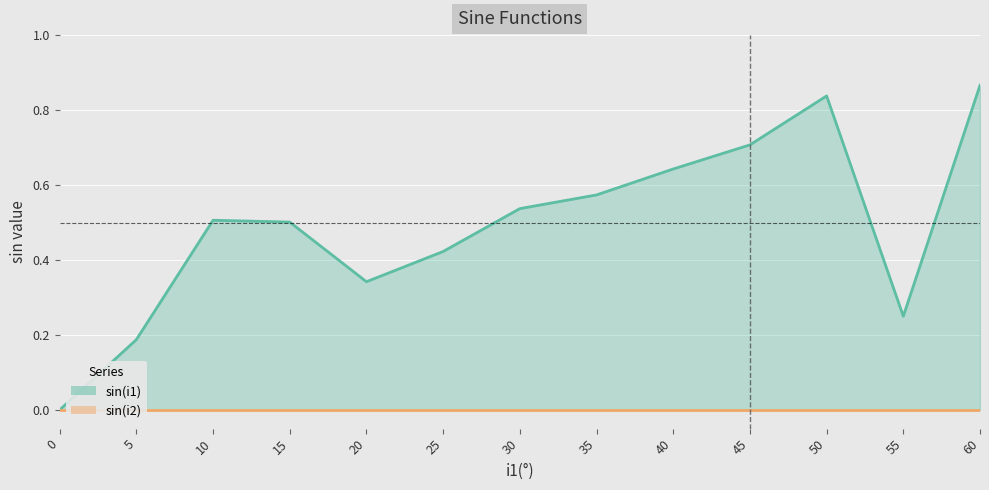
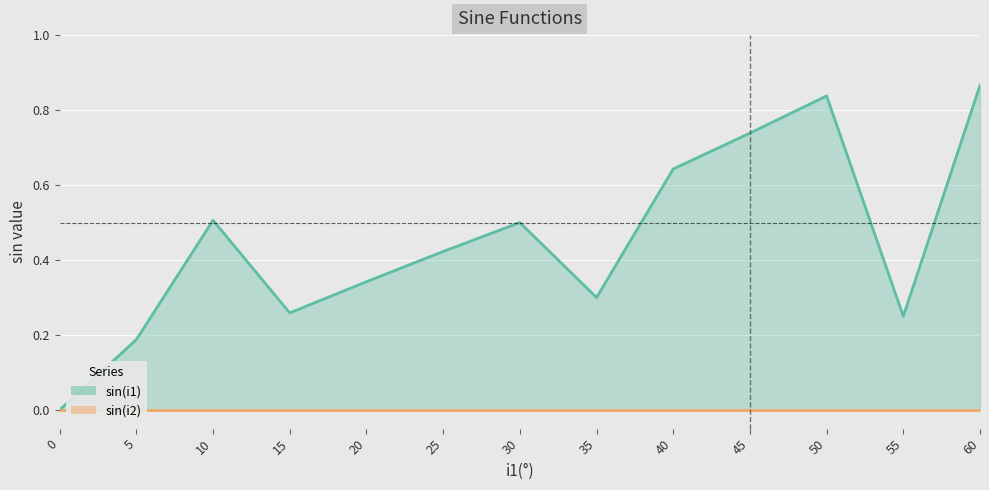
sin(i1), 15: 0.50 -> 0.26
sin(i1), 30: 0.54 -> 0.50
sin(i1), 35: 0.57 -> 0.30
sin(i1), 45: 0.71 -> 0.74
